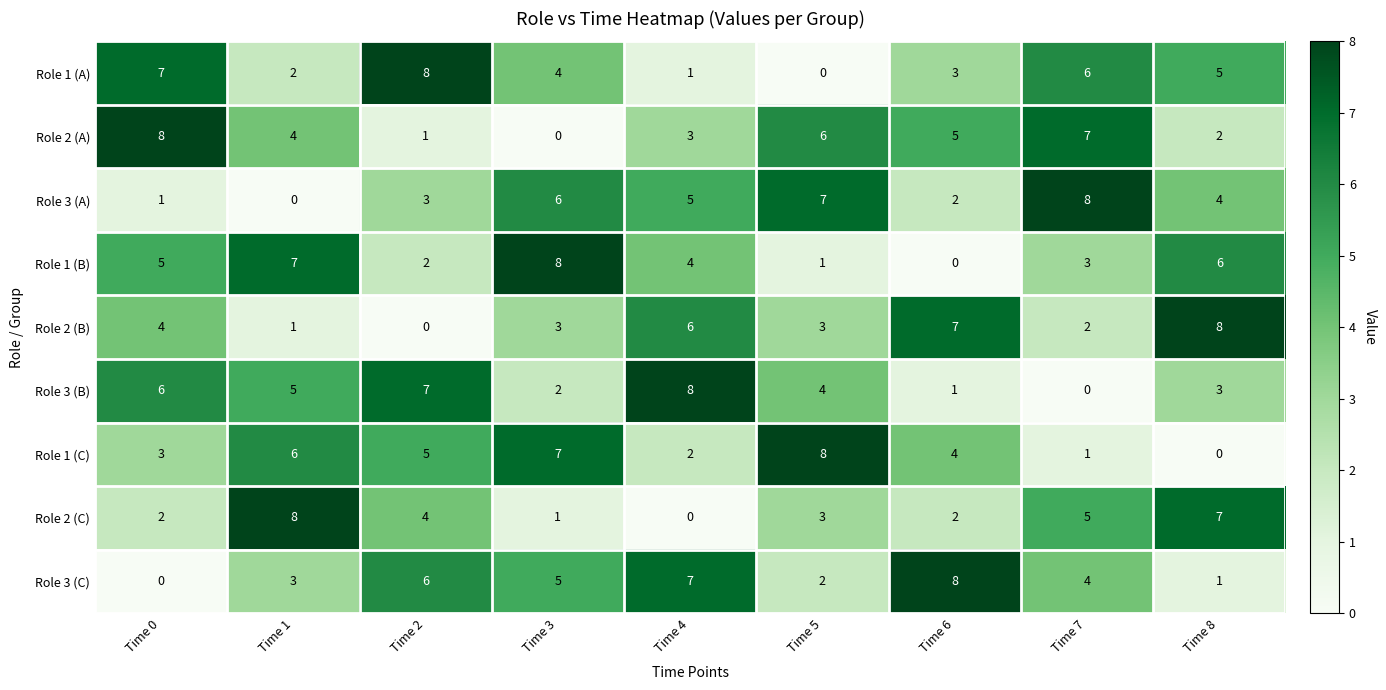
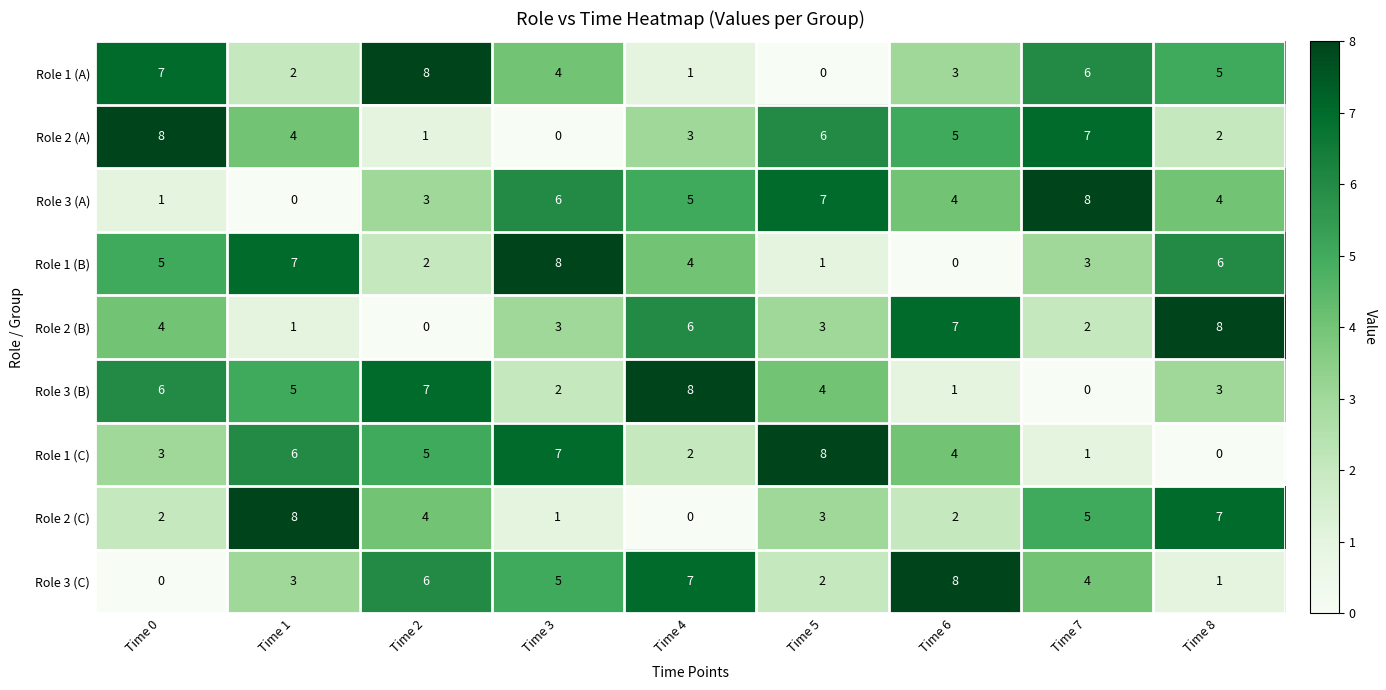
Role 3 (A), Time 6: 2 -> 4
